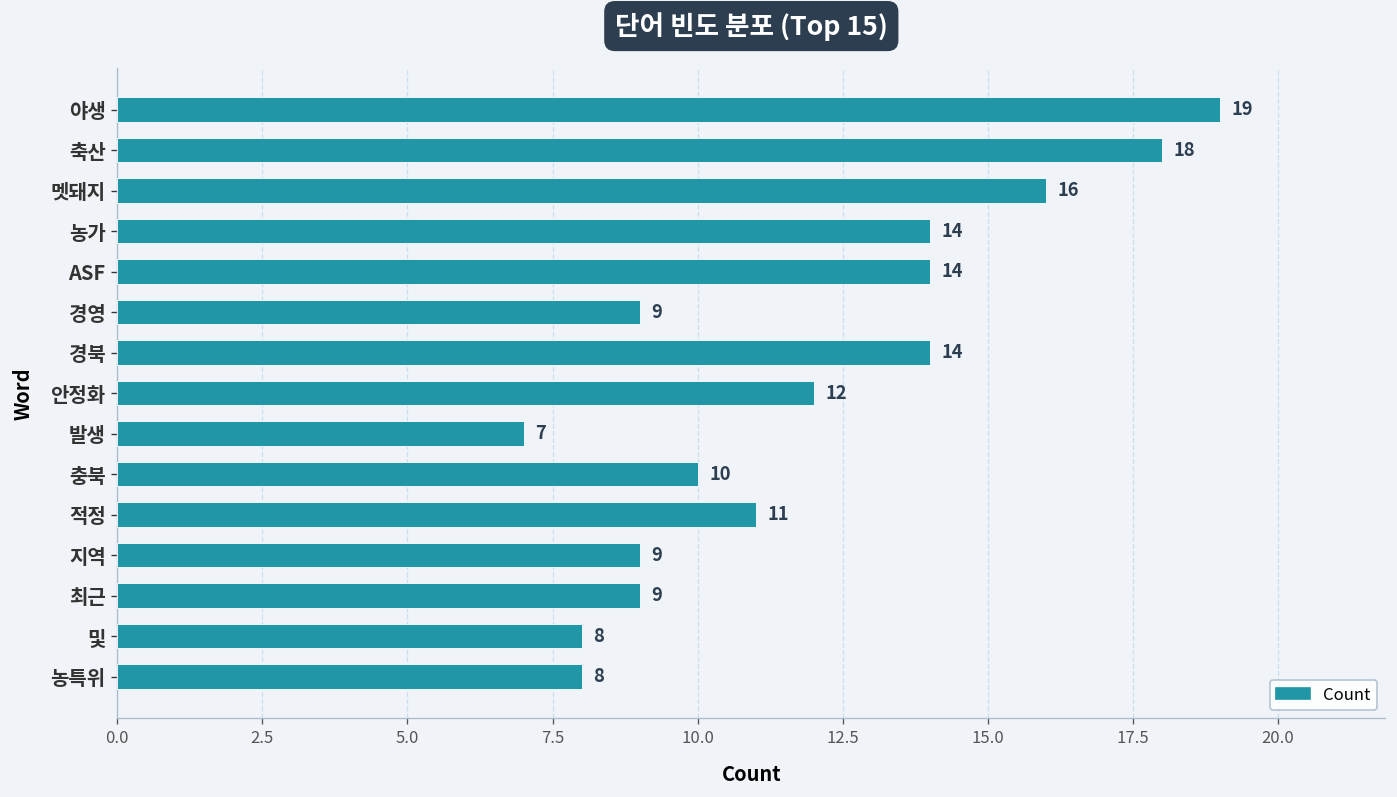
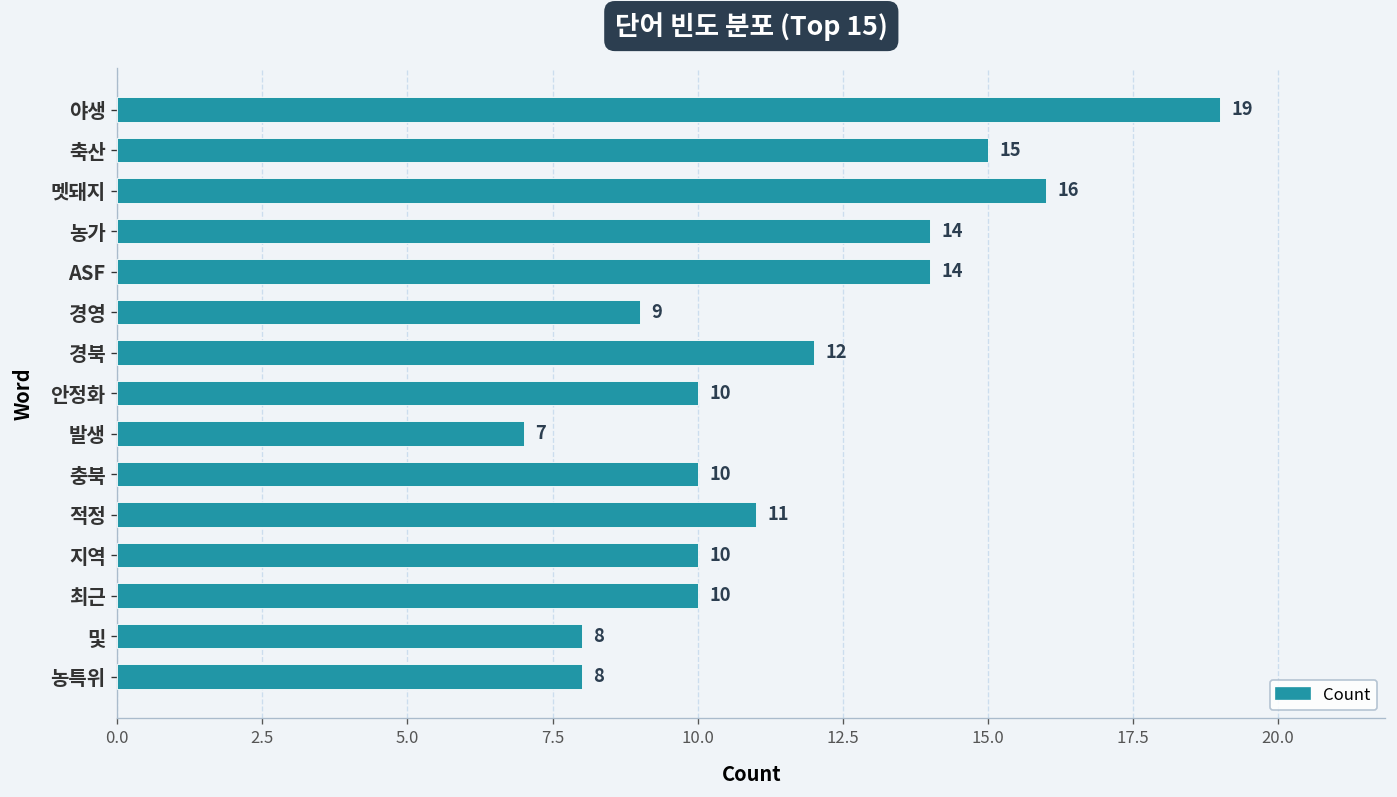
축산: 18 -> 15
경북: 14 -> 12
안정화: 12 -> 10
지역: 9 -> 10
최근: 9 -> 10
